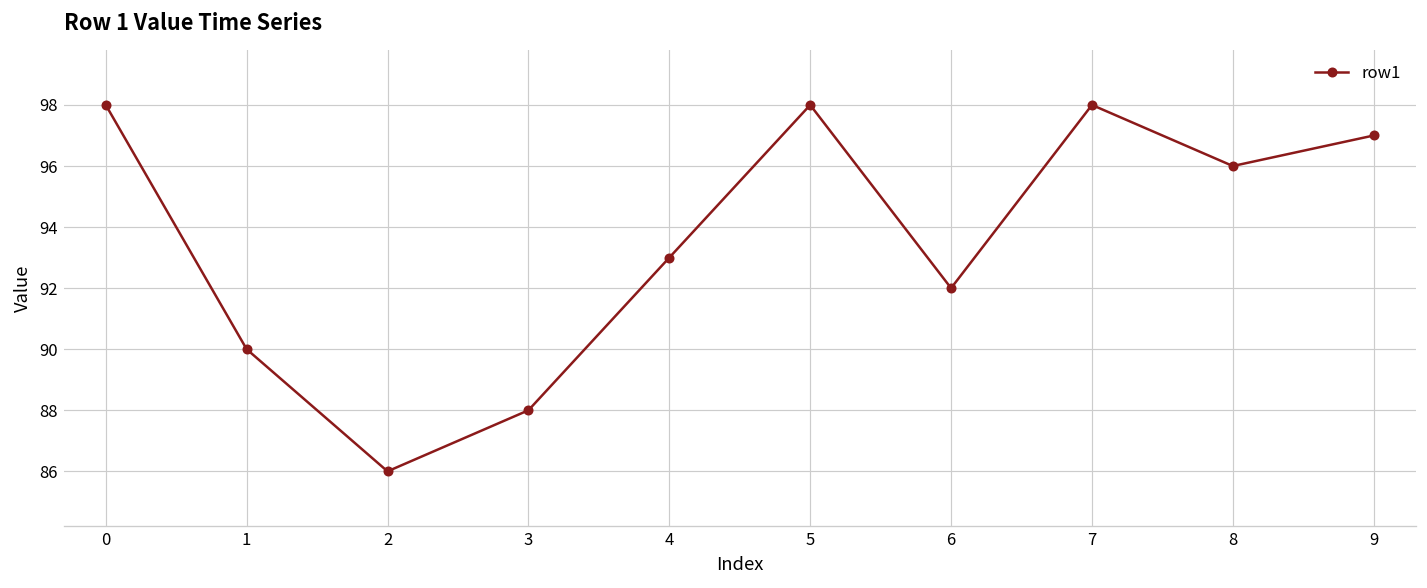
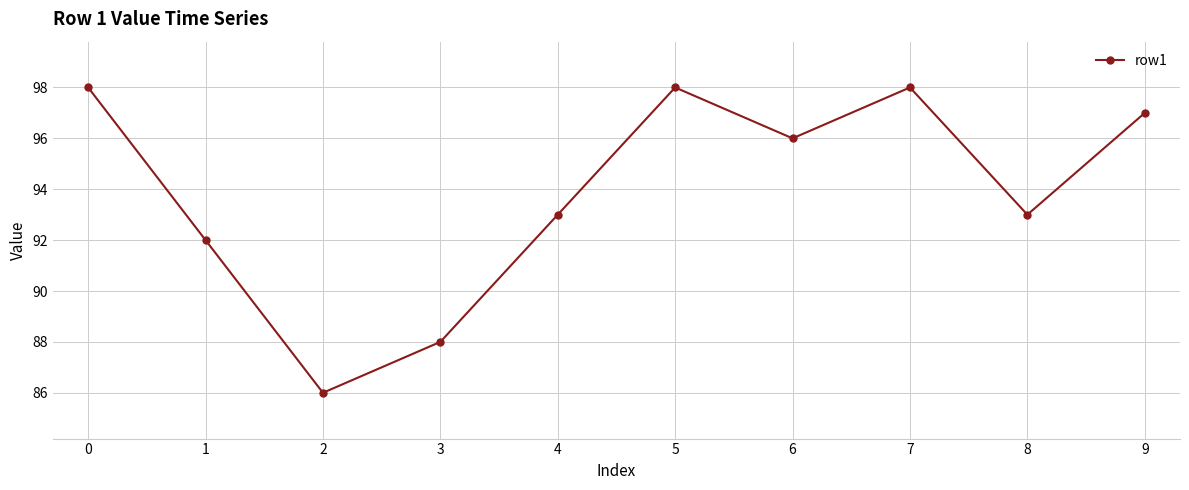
1: 90 -> 92
6: 92 -> 96
8: 96 -> 93
